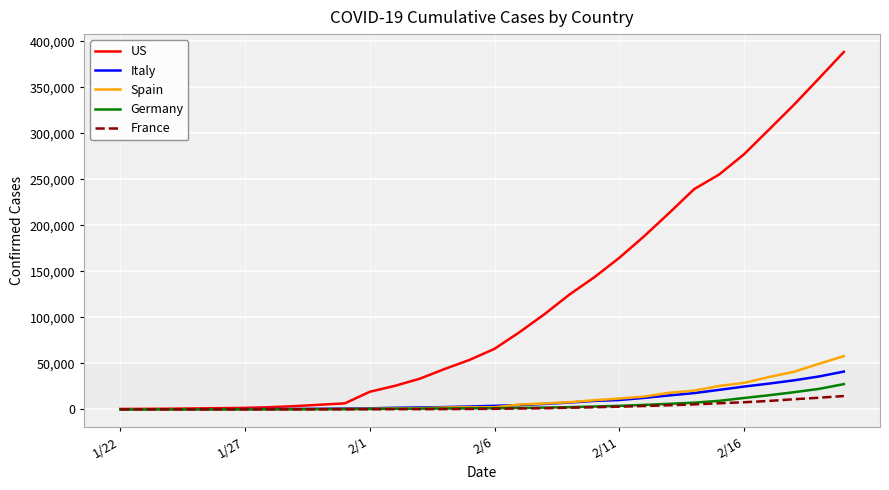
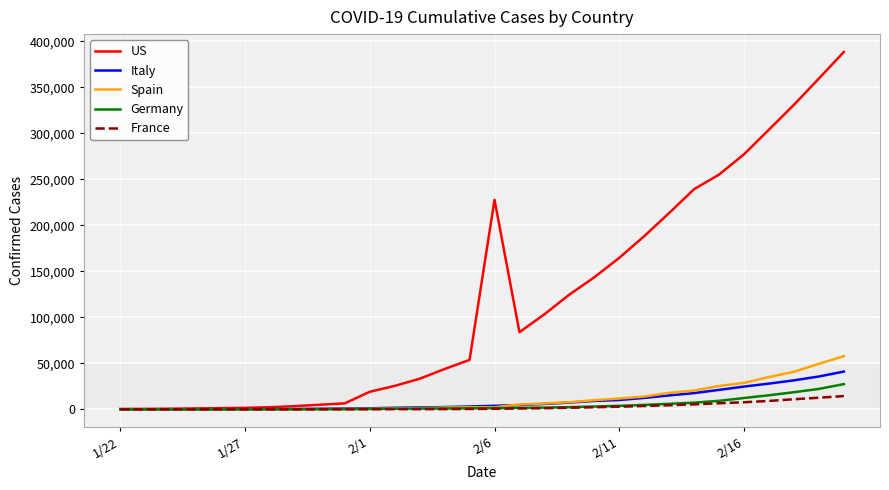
US, 2/6: 70,000 -> 230,000
